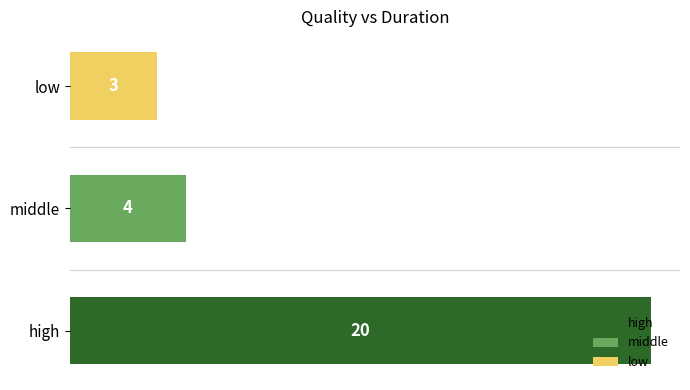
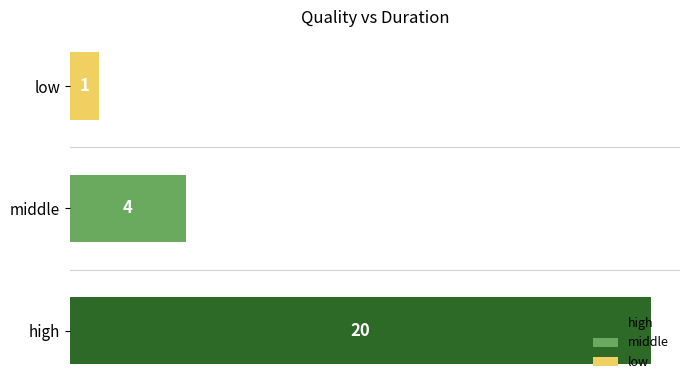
low: 3 -> 1
